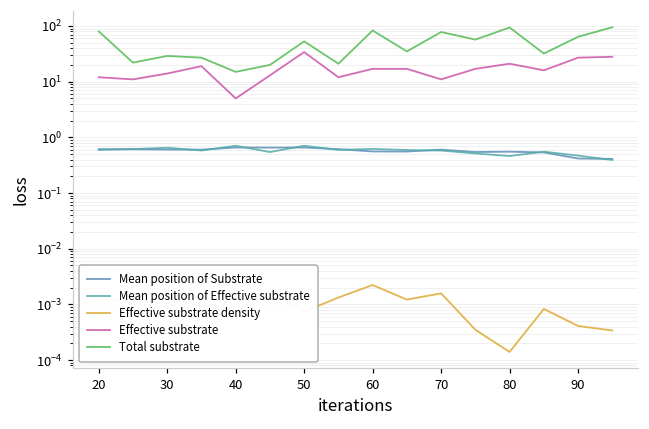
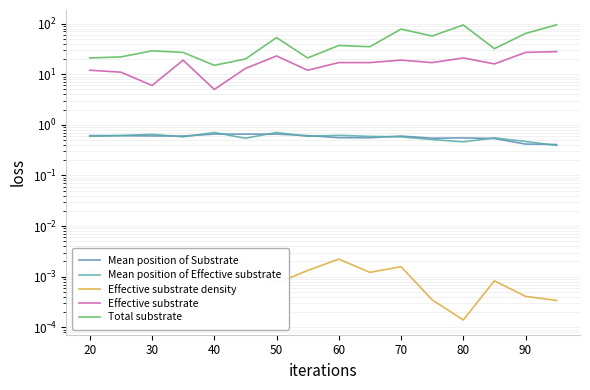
Total substrate, 20: 80 -> 21
Effective substrate, 30: 14 -> 6
Effective substrate, 50: 30 -> 20
Total substrate, 60: 80 -> 40
Effective substrate, 70: 11 -> 19
